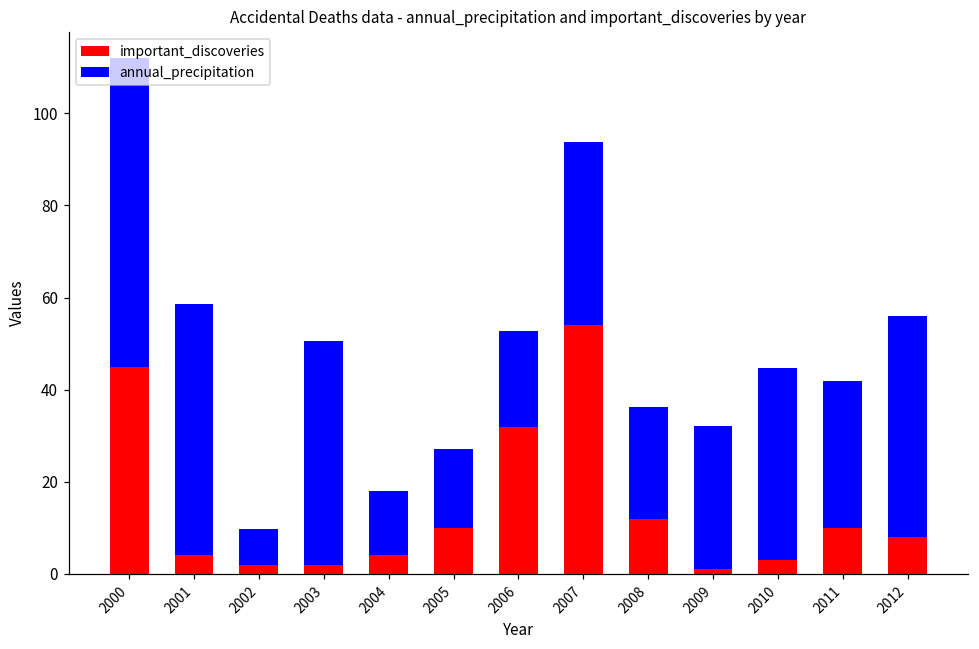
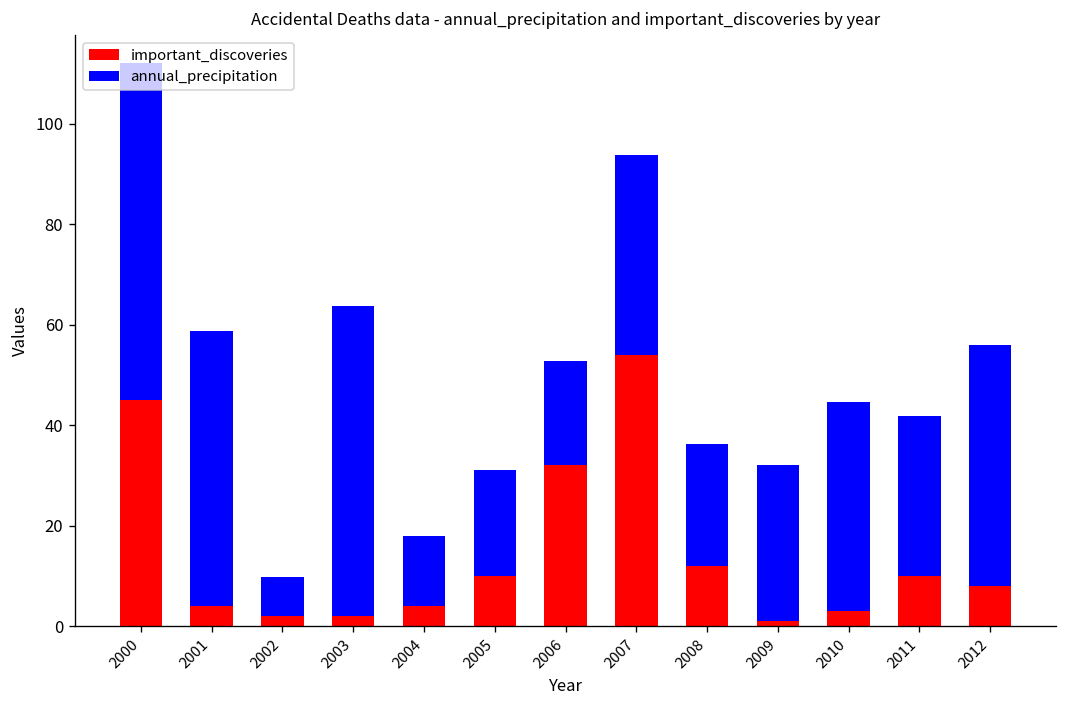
annual_precipitation, 2003: 49 -> 62
annual_precipitation, 2005: 17 -> 21
